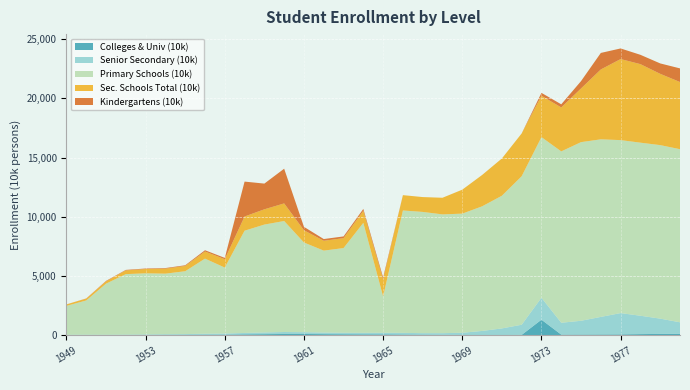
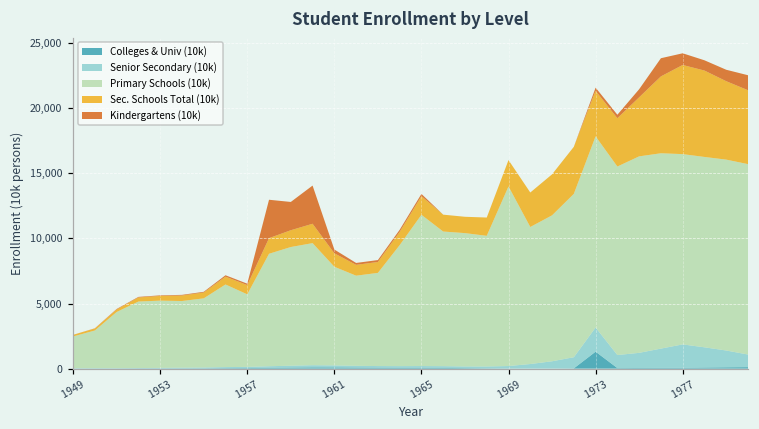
Primary Schools (10k), 1965: 3,100 -> 11,600
Primary Schools (10k), 1969: 10,100 -> 13,800
Primary Schools (10k), 1973: 13,600 -> 14,700
